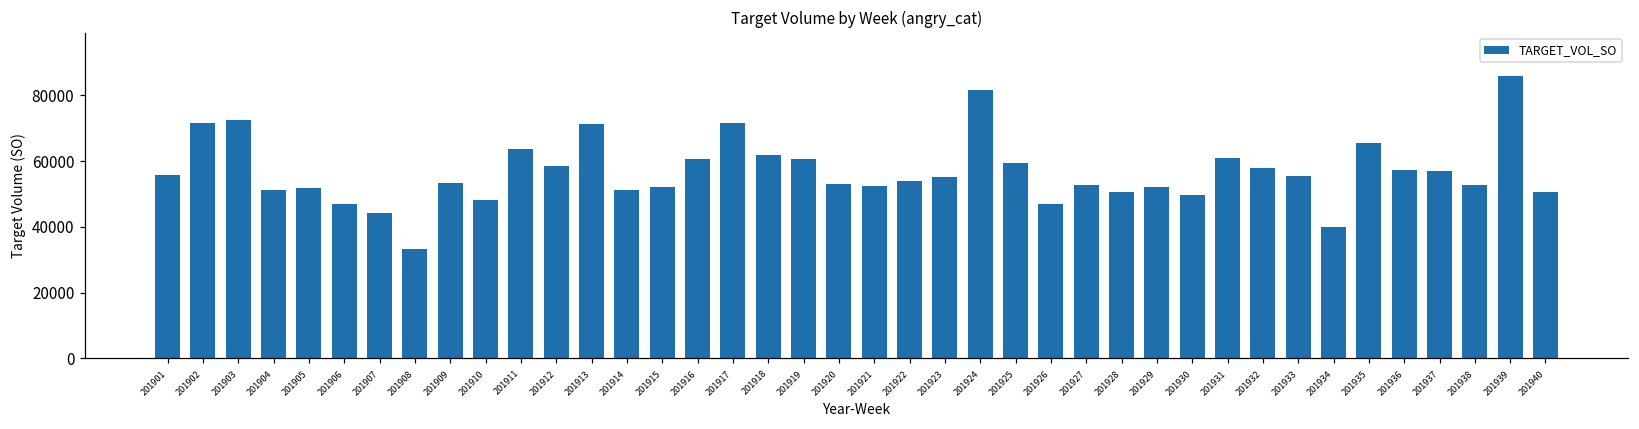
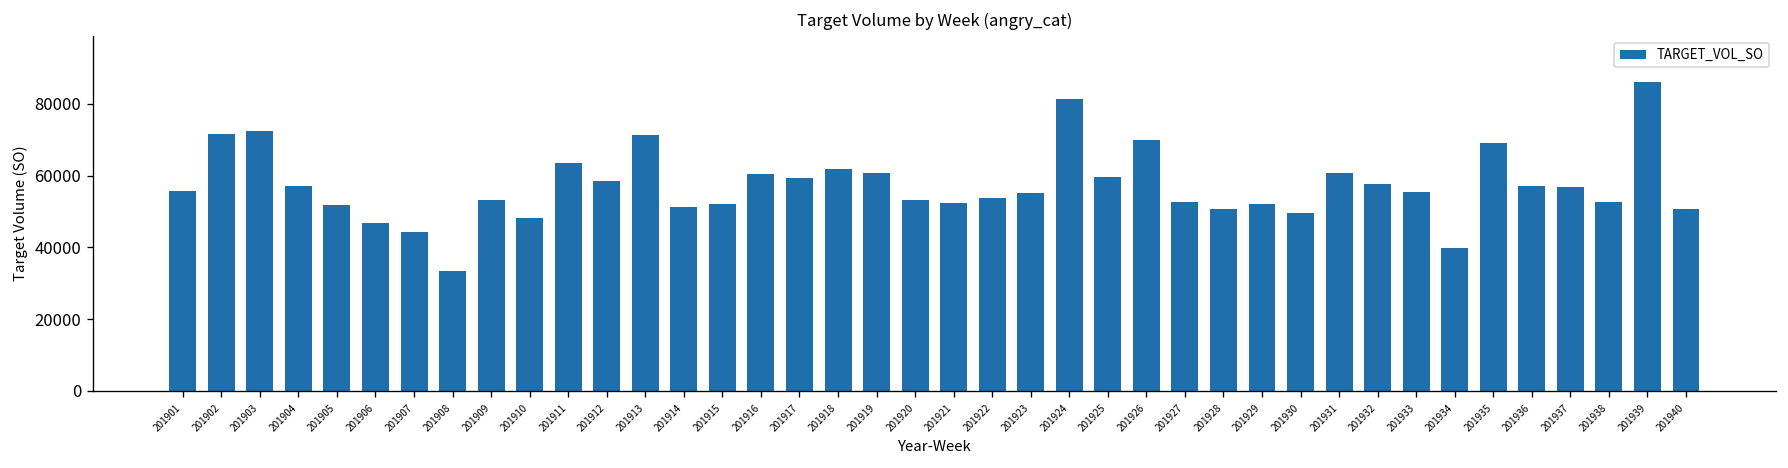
201904: 51000 -> 57000
201917: 72000 -> 59000
201926: 47000 -> 70000
201935: 66000 -> 69000
